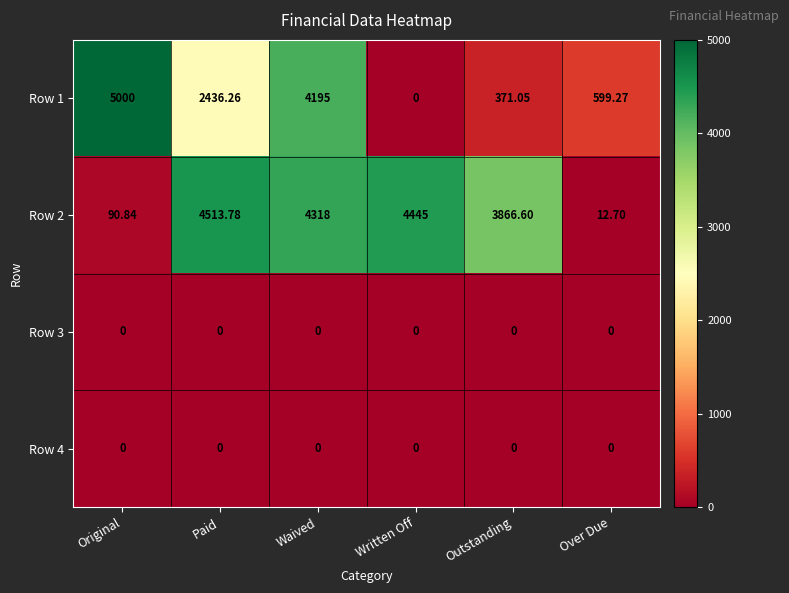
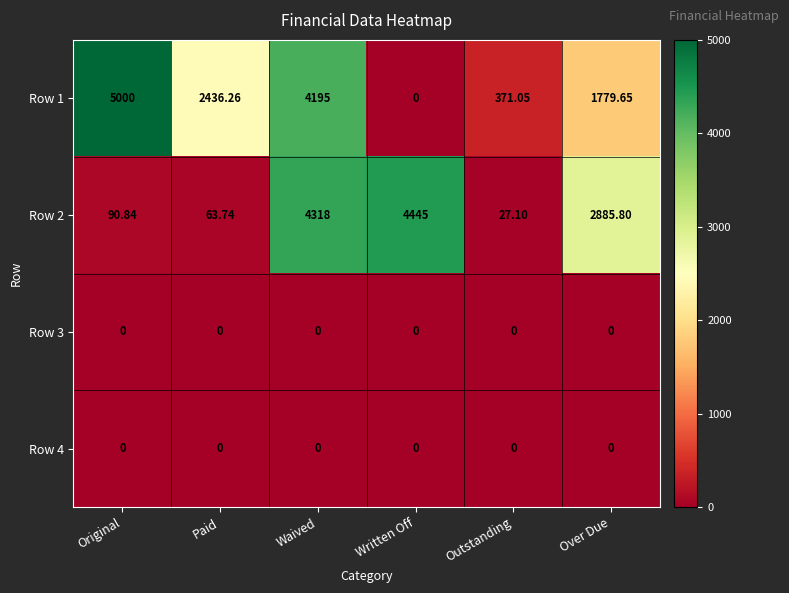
Row 1, Over Due: 599.27 -> 1779.65
Row 2, Paid: 4513.78 -> 63.74
Row 2, Outstanding: 3866.60 -> 27.10
Row 2, Over Due: 12.70 -> 2885.80
